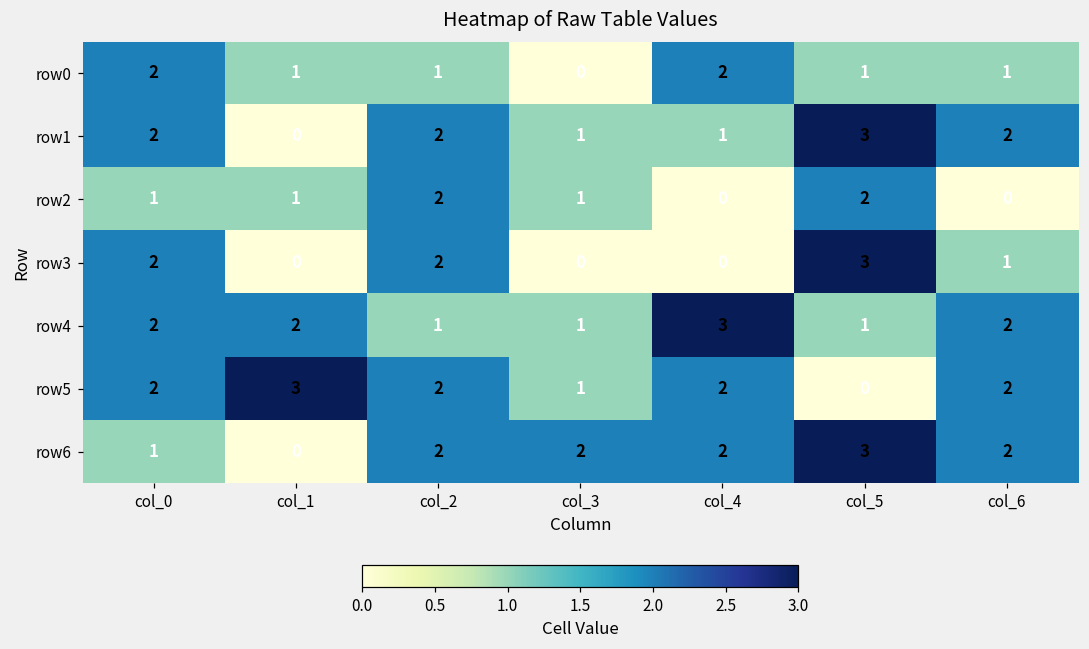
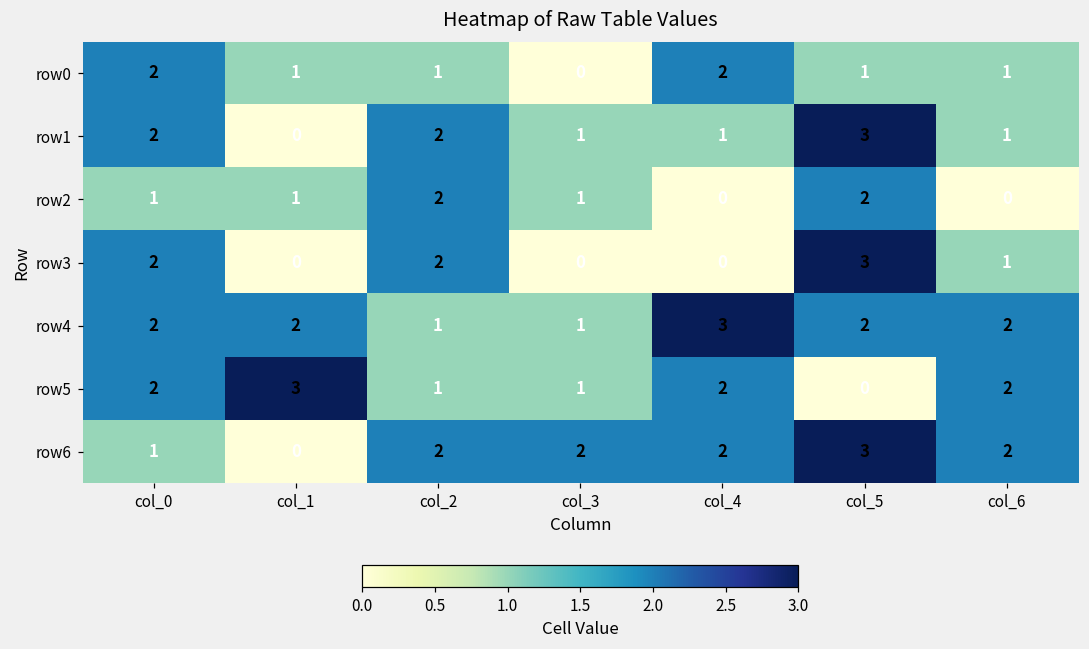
row1, col_6: 2 -> 1
row4, col_5: 1 -> 2
row5, col_2: 2 -> 1
